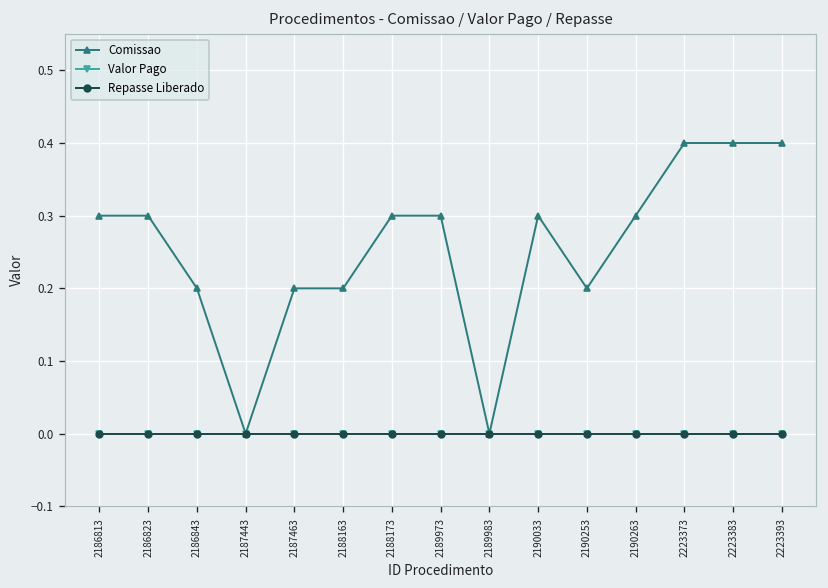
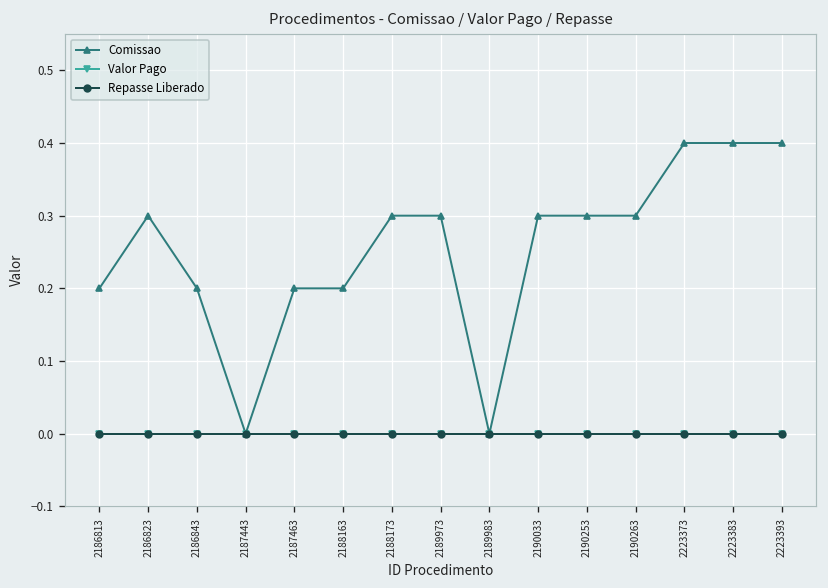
Comissao, 2186813: 0.3 -> 0.2
Comissao, 2190253: 0.2 -> 0.3
